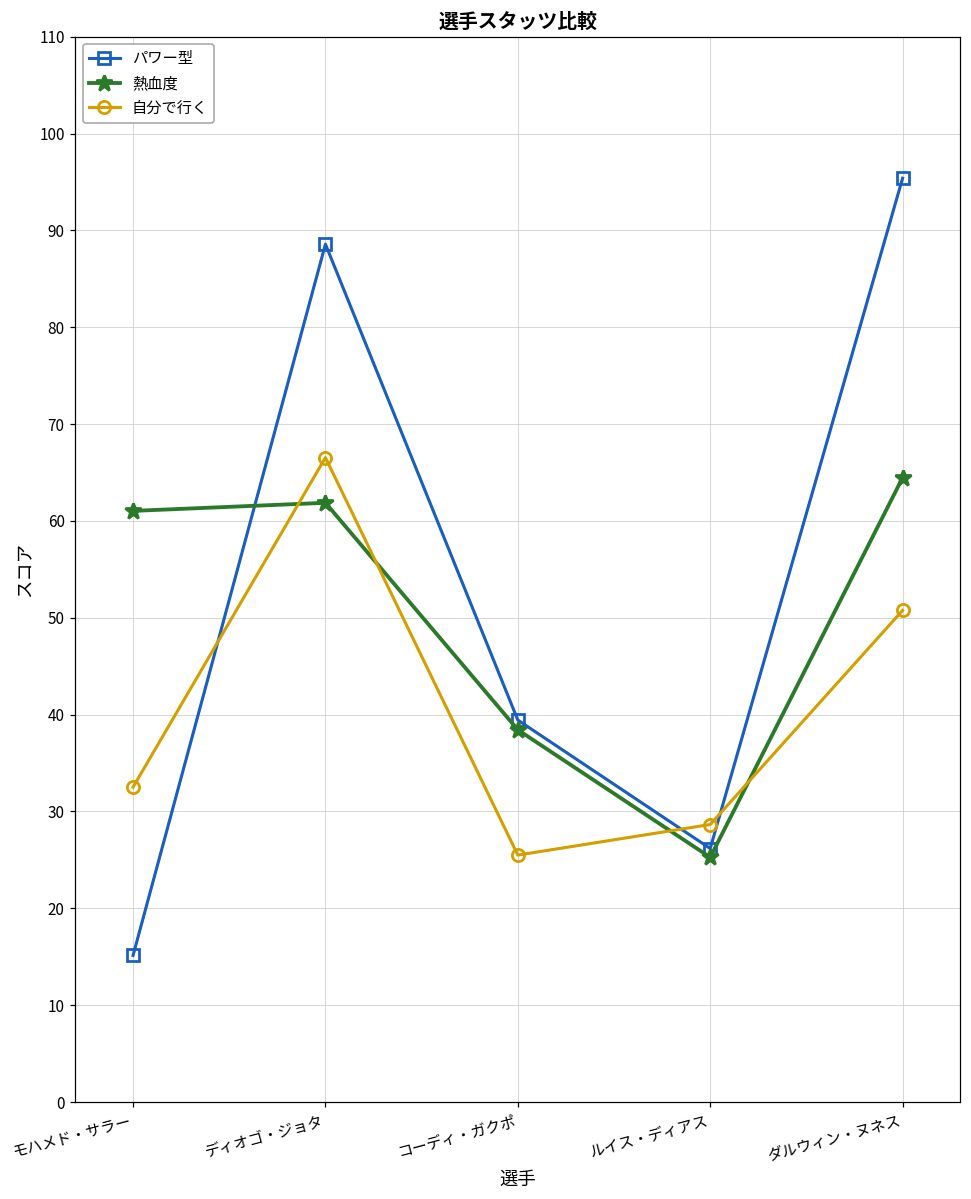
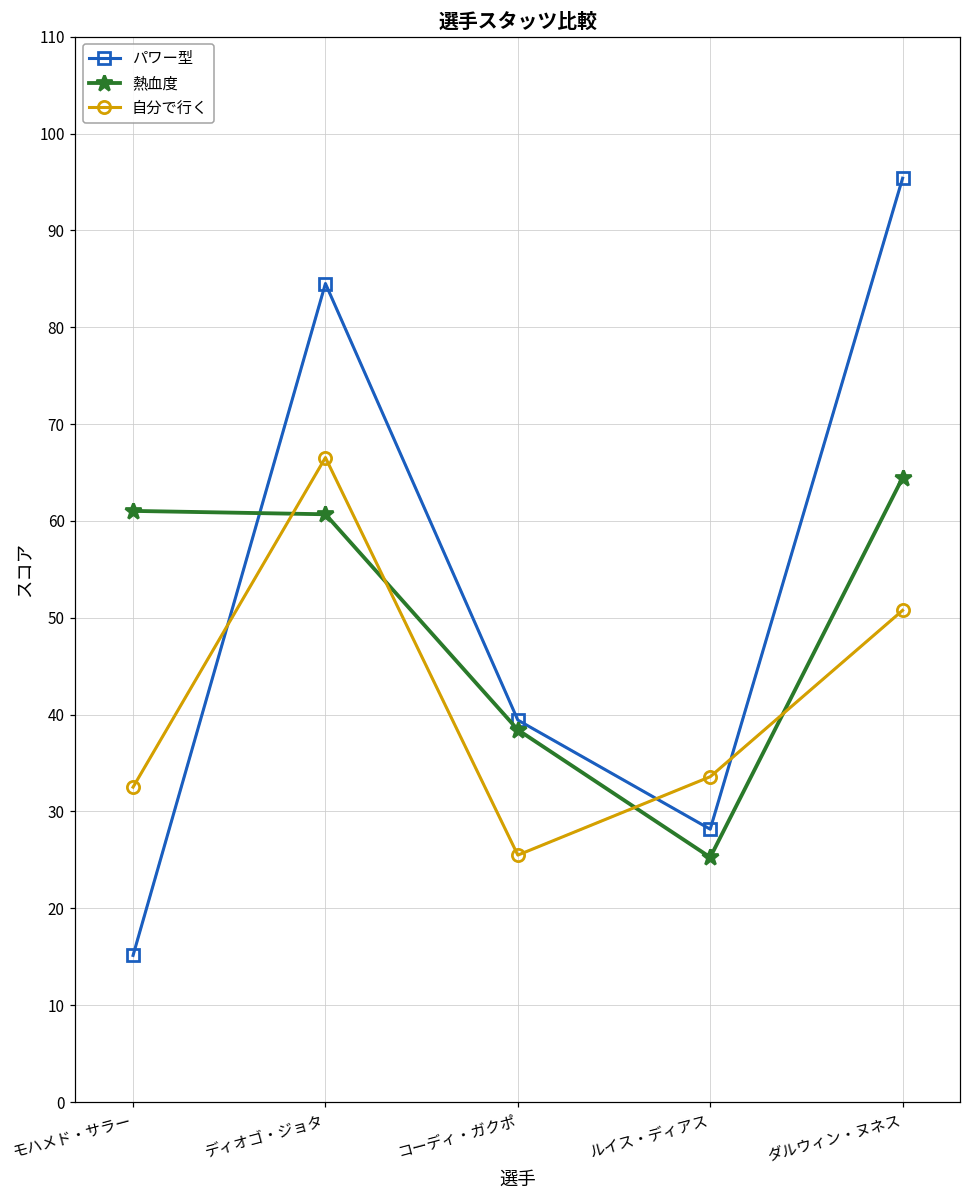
パワー型, ディオゴ・ジョタ: 89 -> 85
熱血度, ディオゴ・ジョタ: 62 -> 61
パワー型, ルイス・ディアス: 26 -> 28
自分で行く, ルイス・ディアス: 29 -> 34
